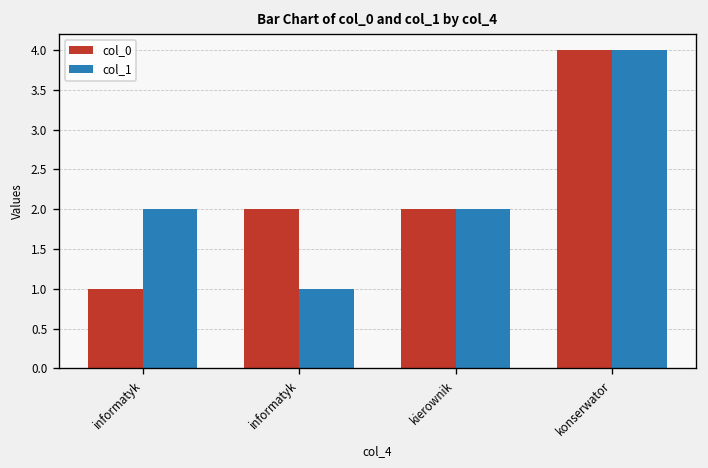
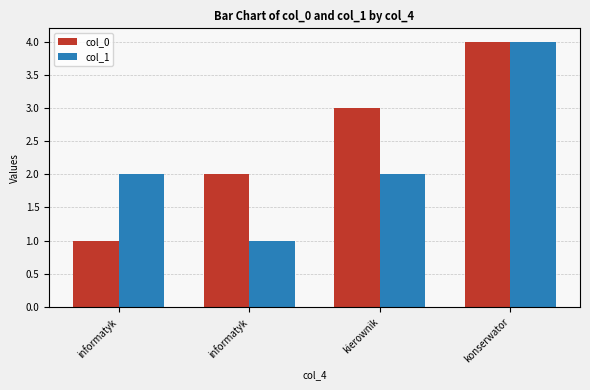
col_0, kierownik: 2 -> 3
